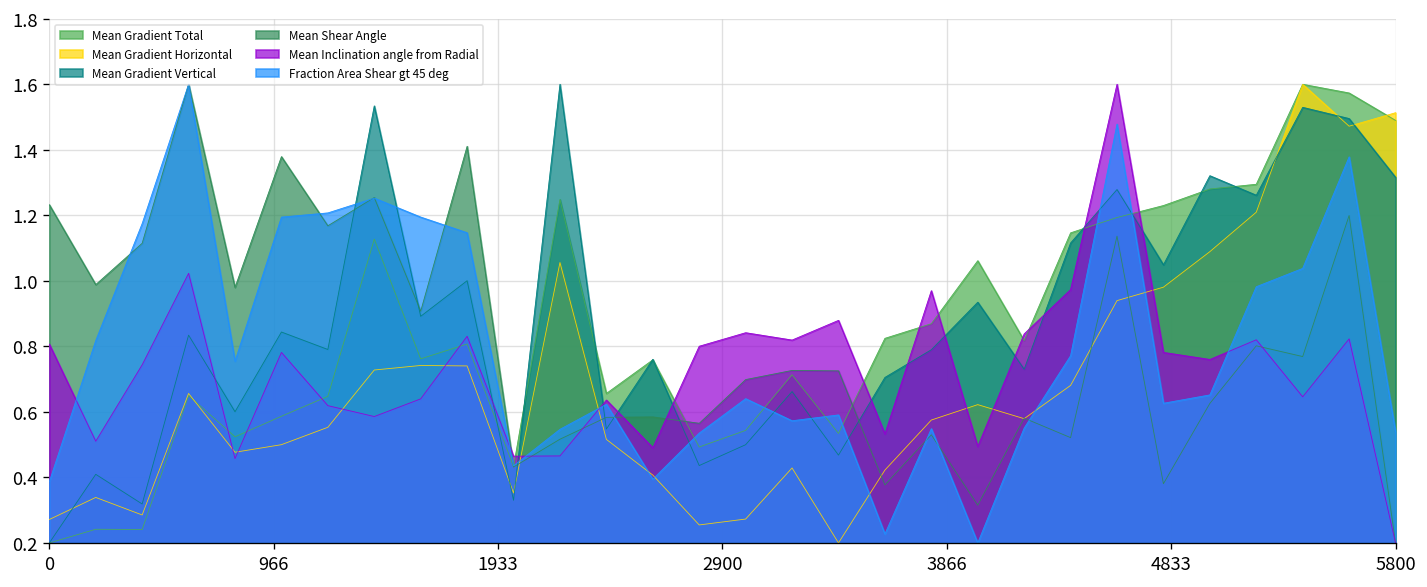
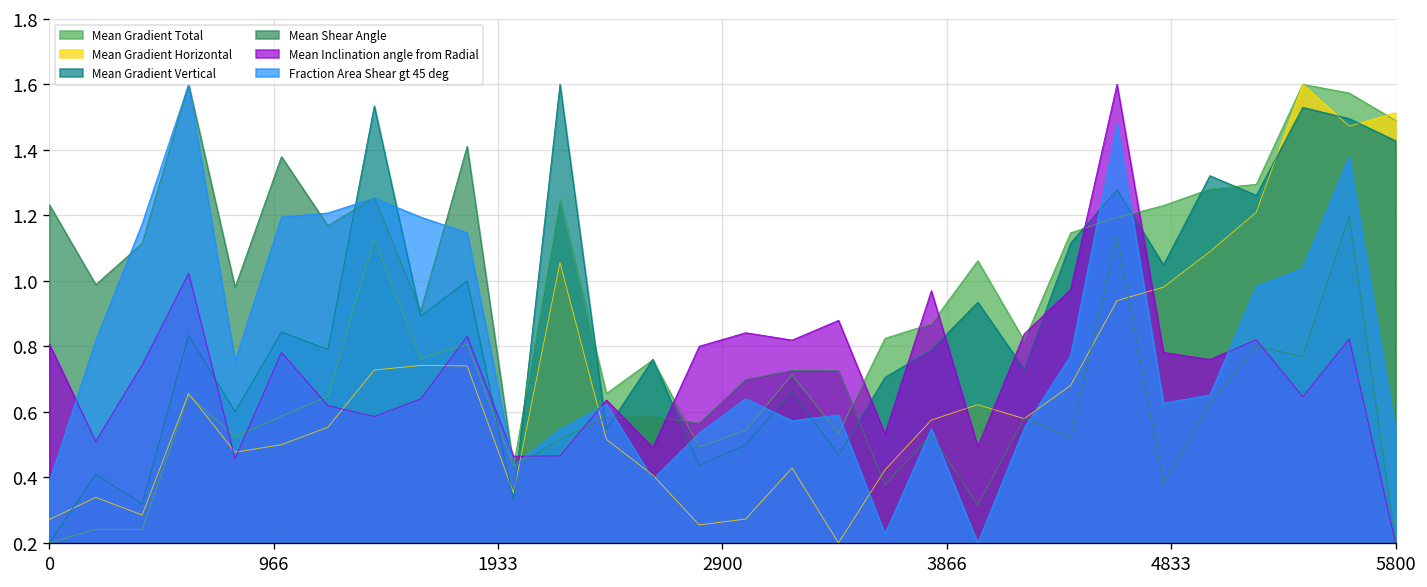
Mean Gradient Vertical, 5800: 1.32 -> 1.43
